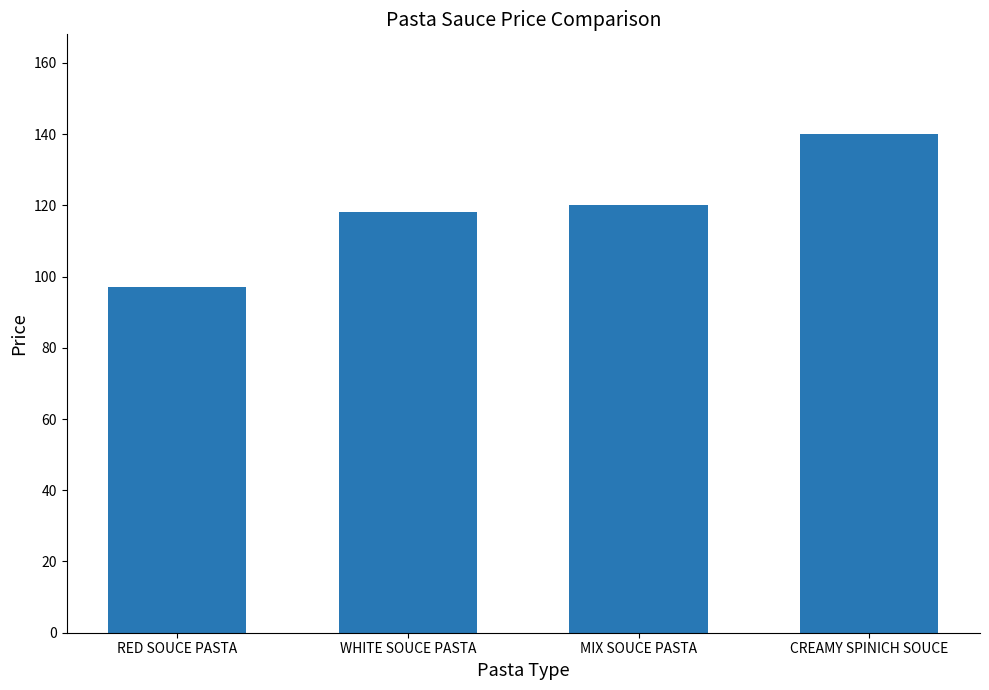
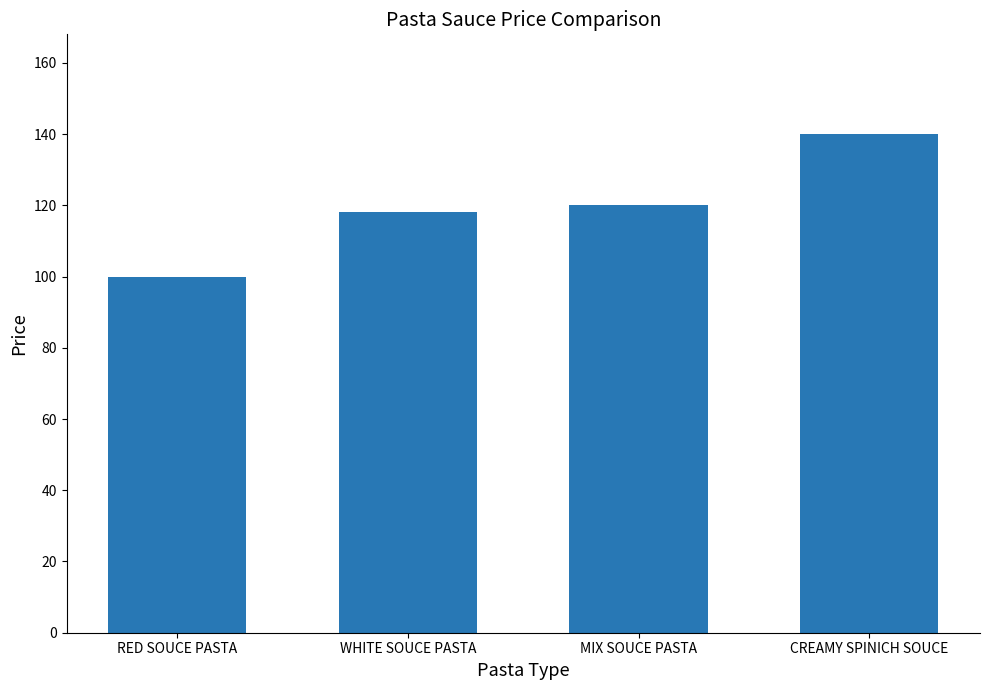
RED SOUCE PASTA: 97 -> 100
